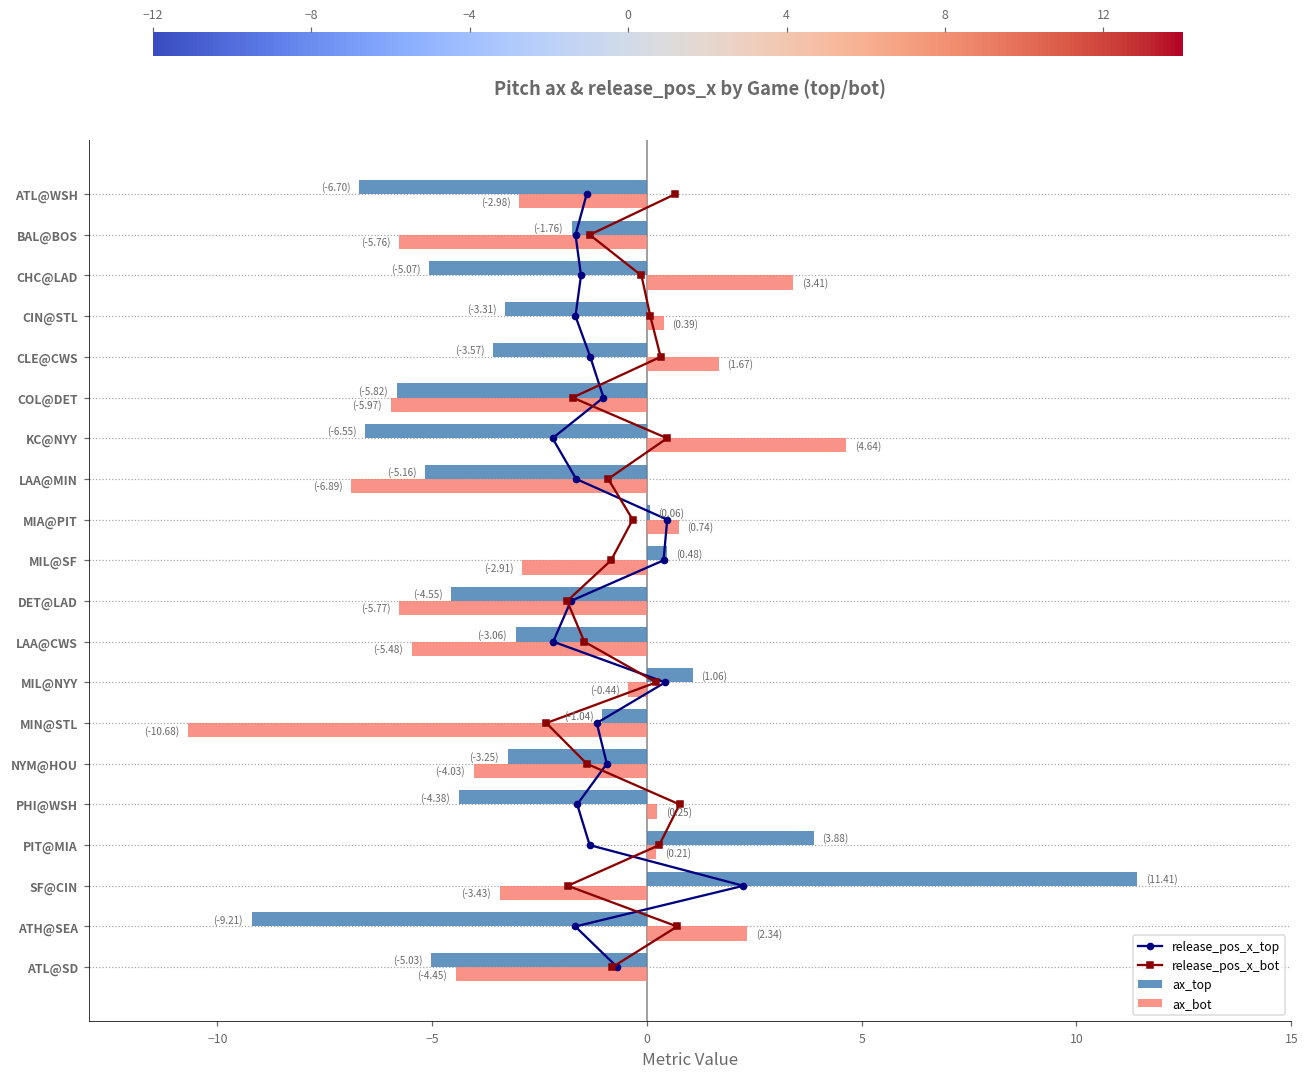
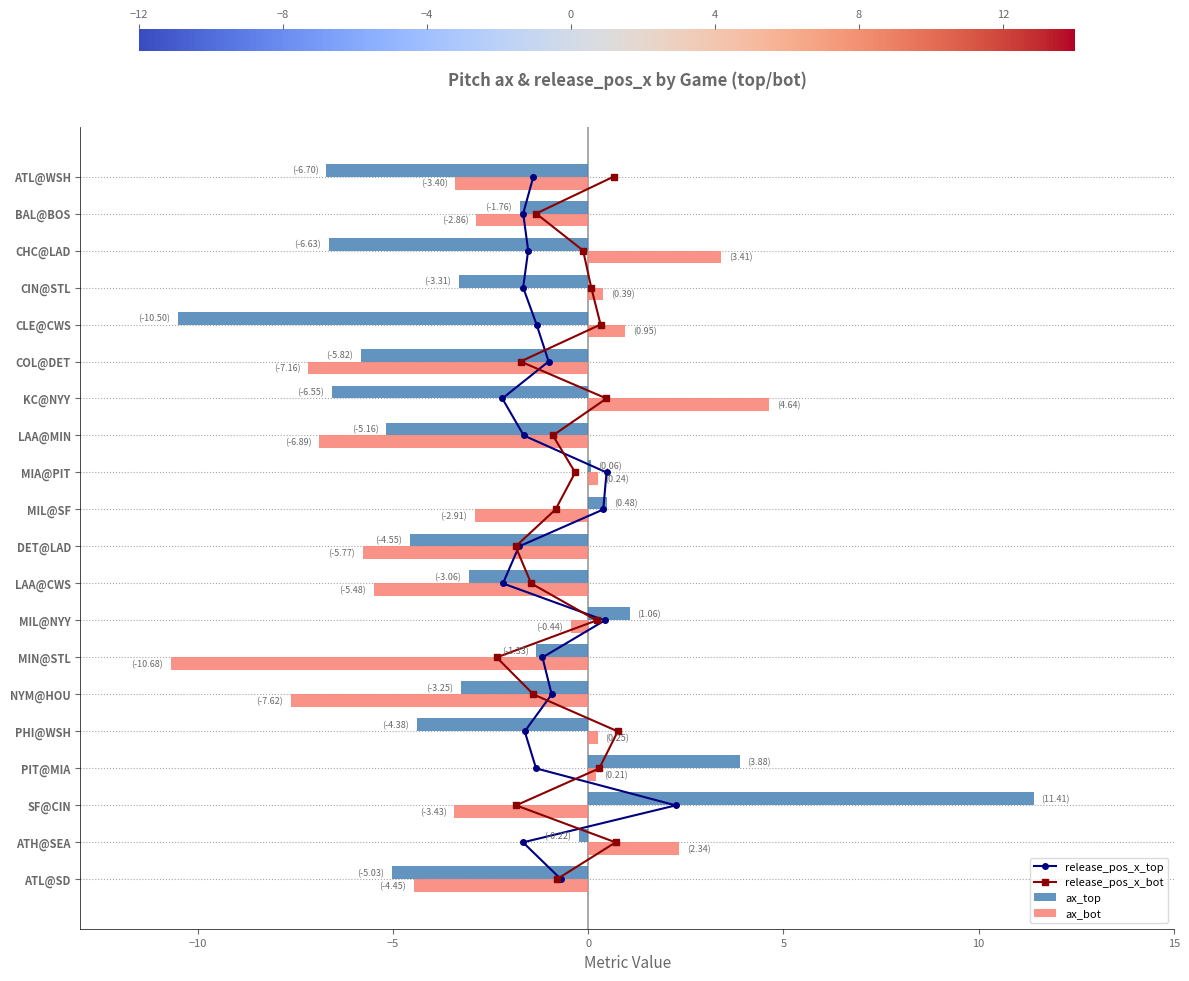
ax_bot, ATL@WSH: (-2.98) -> (-3.40)
ax_bot, BAL@BOS: (-5.76) -> (-2.86)
ax_top, CHC@LAD: (-5.07) -> (-6.63)
ax_top, CLE@CWS: (-3.57) -> (-10.50)
ax_bot, CLE@CWS: (1.67) -> (0.95)
ax_bot, COL@DET: (-5.97) -> (-7.16)
ax_bot, MIA@PIT: (0.74) -> (0.24)
ax_top, MIN@STL: (-1.04) -> (-1.33)
ax_bot, NYM@HOU: (-4.03) -> (-7.62)
ax_top, ATH@SEA: (-9.21) -> (-0.22)
